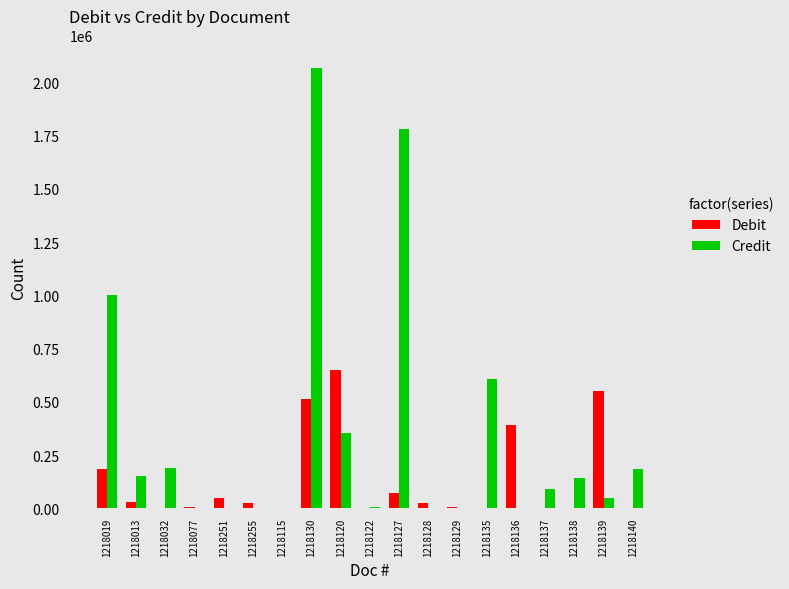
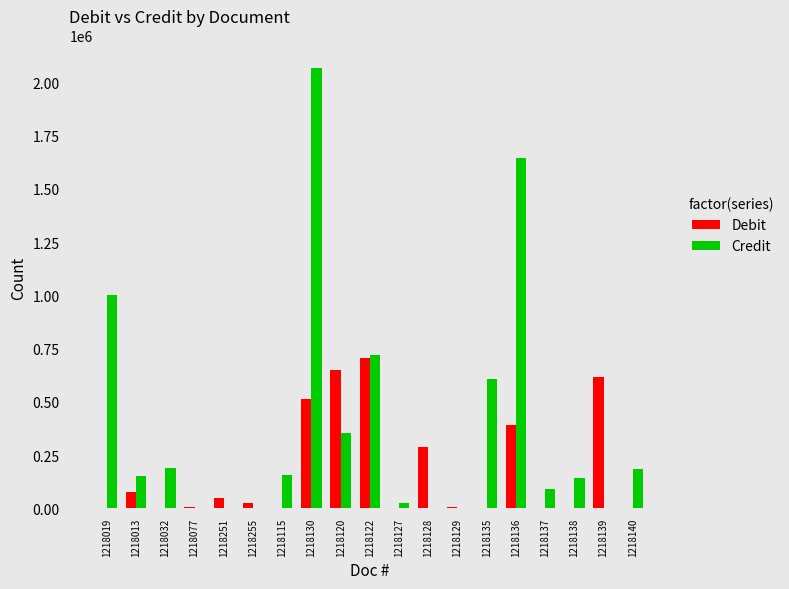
Debit, 1218019: 180000 -> 0
Debit, 1218013: 30000 -> 80000
Credit, 1218115: 0 -> 160000
Debit, 1218122: 0 -> 710000
Credit, 1218122: 10000 -> 720000
Debit, 1218127: 70000 -> 0
Credit, 1218127: 1780000 -> 20000
Debit, 1218128: 30000 -> 290000
Credit, 1218136: 0 -> 1640000
Debit, 1218139: 550000 -> 620000
Credit, 1218139: 50000 -> 0
